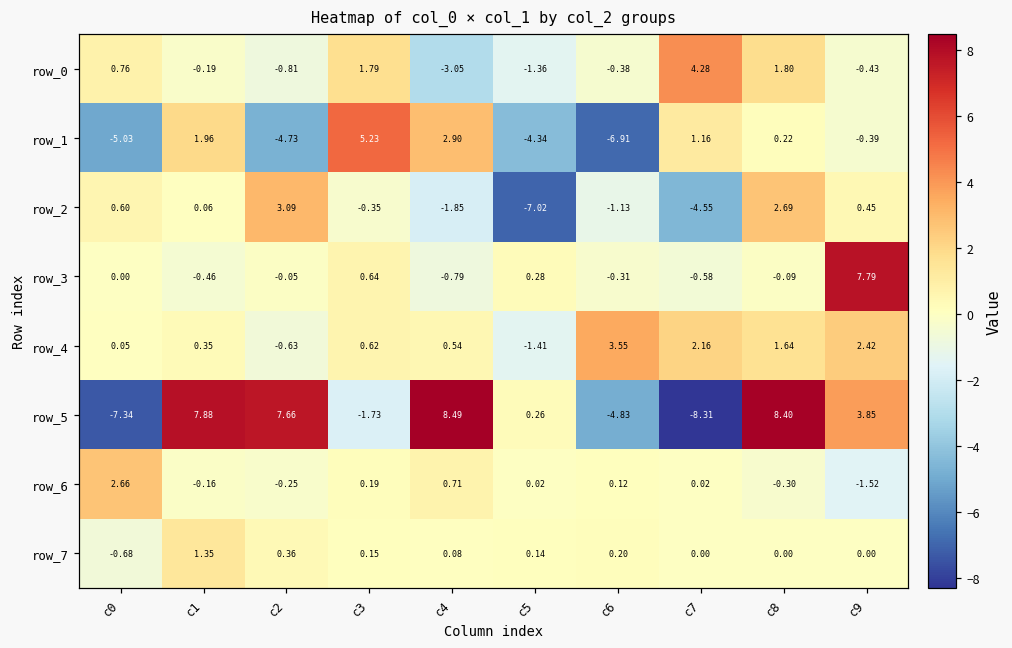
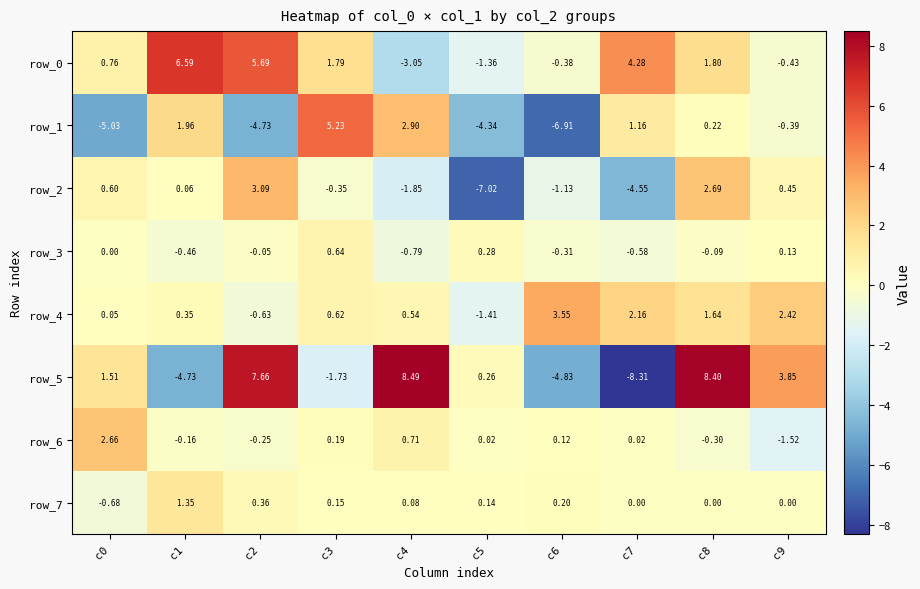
row_0, c1: -0.19 -> 6.59
row_0, c2: -0.81 -> 5.69
row_3, c9: 7.79 -> 0.13
row_5, c0: -7.34 -> 1.51
row_5, c1: 7.88 -> -4.73
